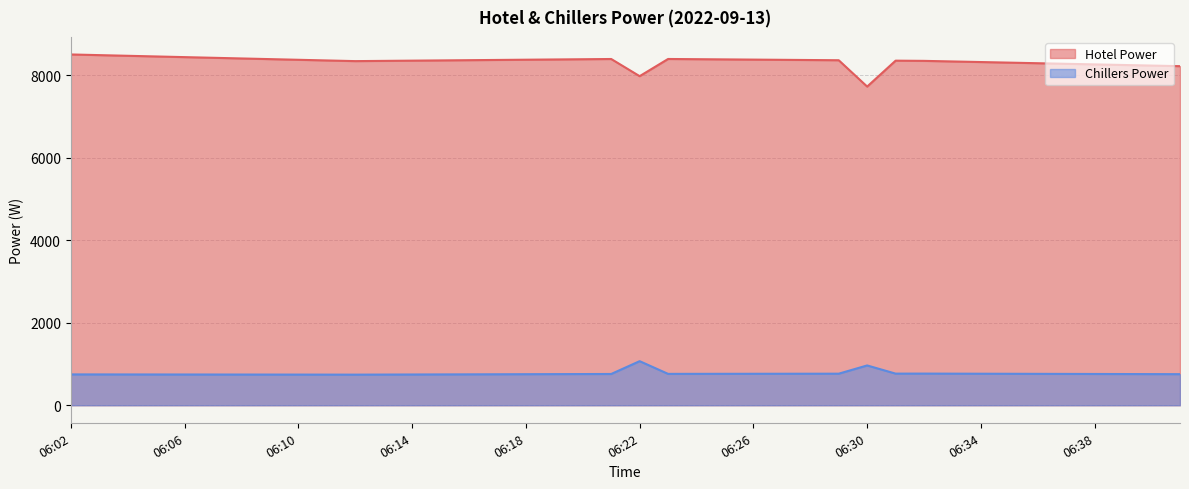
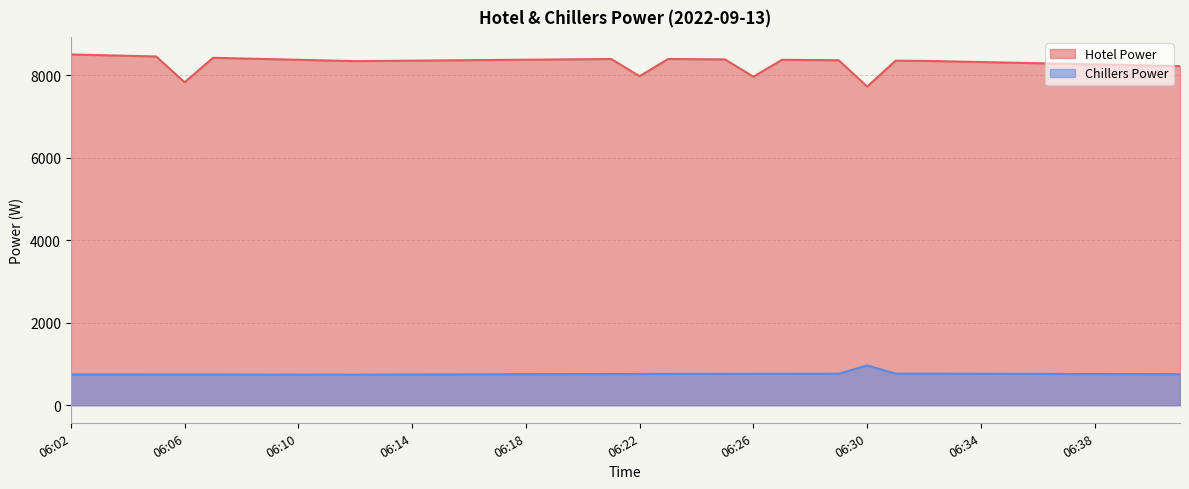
Hotel Power, 06:06: 8400 -> 7800
Chillers Power, 06:22: 1100 -> 800
Hotel Power, 06:26: 8400 -> 8000
